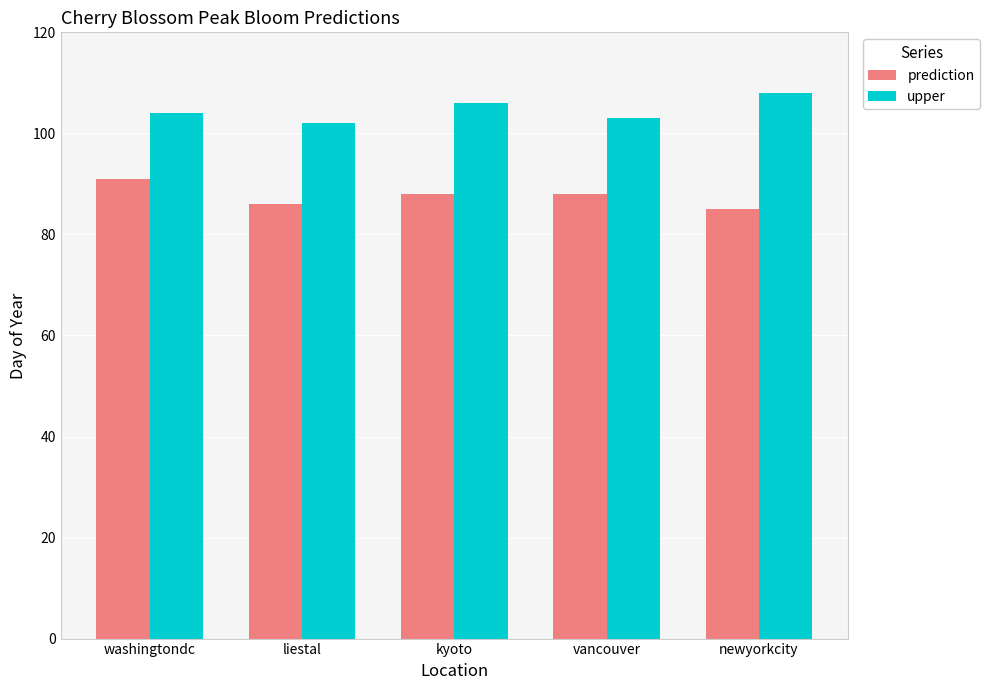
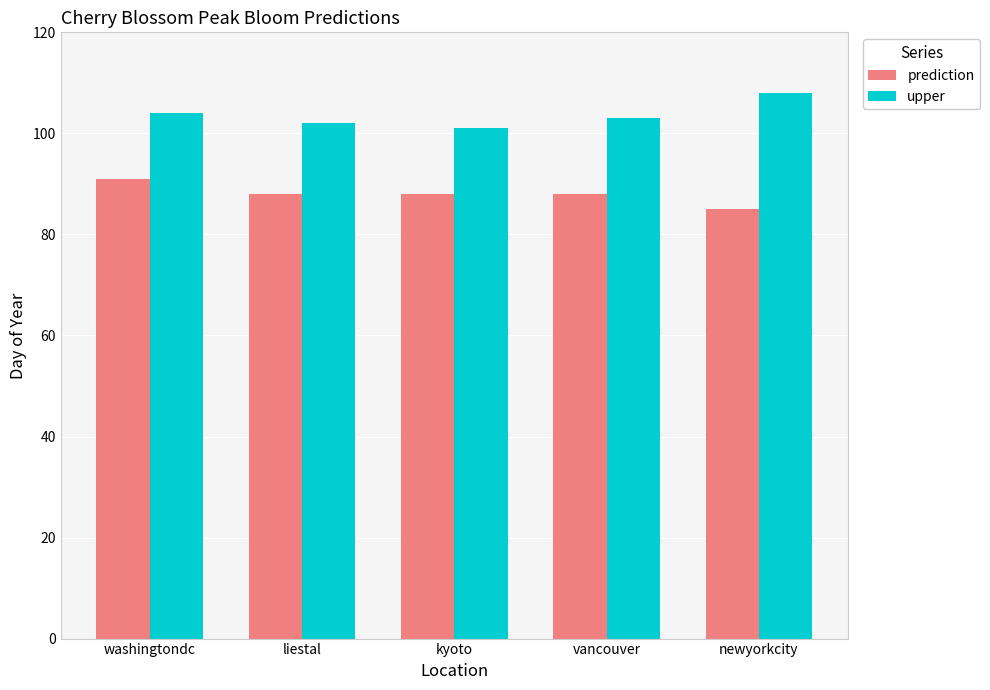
prediction, liestal: 86 -> 88
upper, kyoto: 106 -> 101
